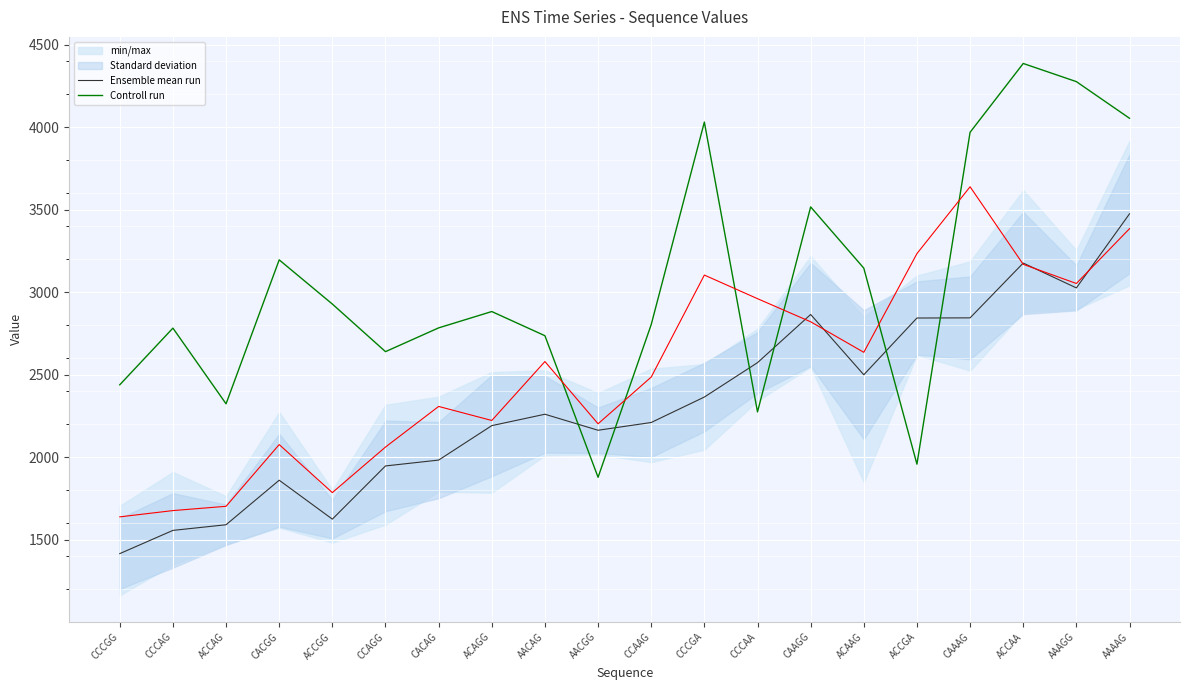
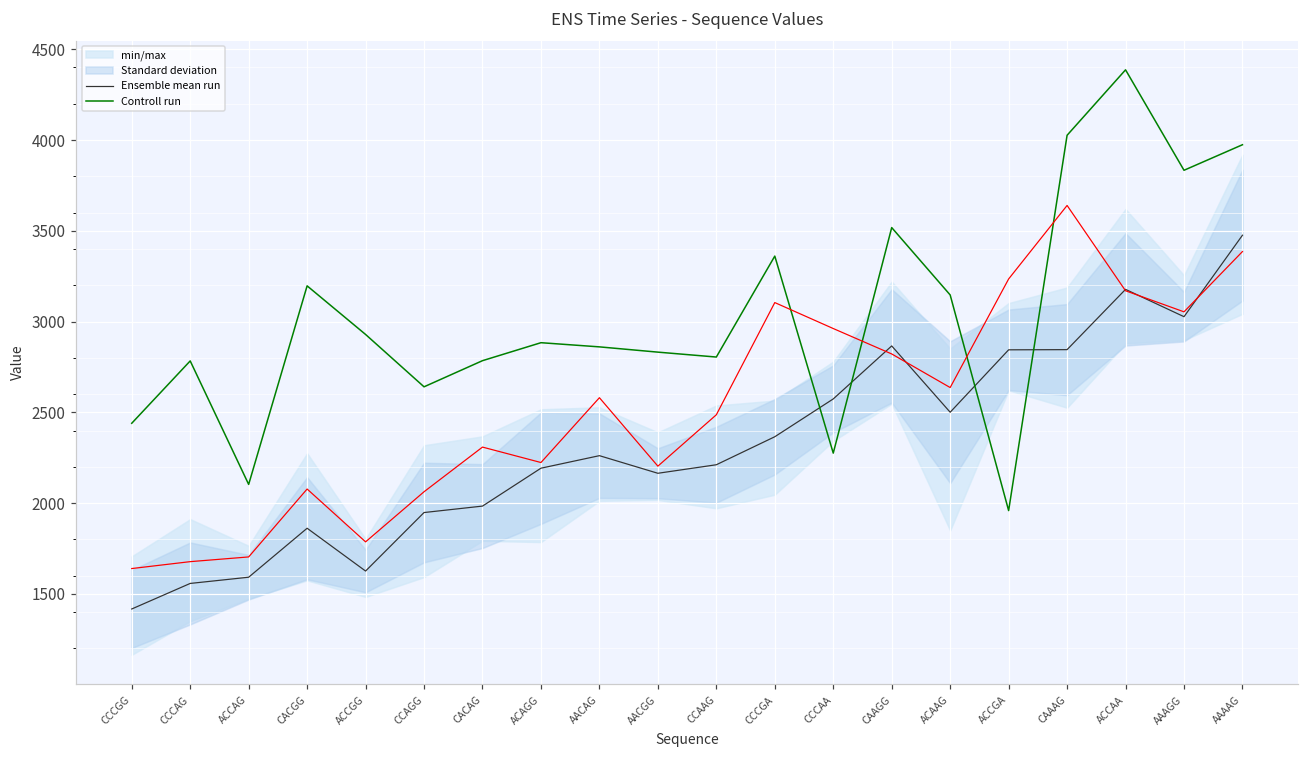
Controll run, ACCAG: 2330 -> 2100
Controll run, AACAG: 2740 -> 2860
Controll run, AACGG: 1880 -> 2830
Controll run, CCCGA: 4030 -> 3360
Controll run, CAAAG: 3970 -> 4030
Controll run, AAAGG: 4280 -> 3830
Controll run, AAAAG: 4060 -> 3970
